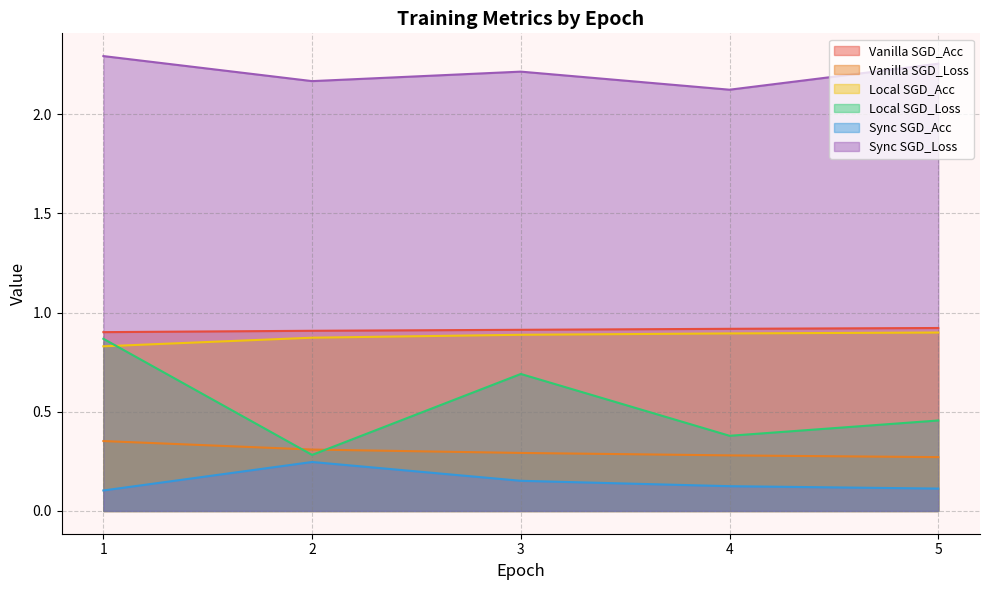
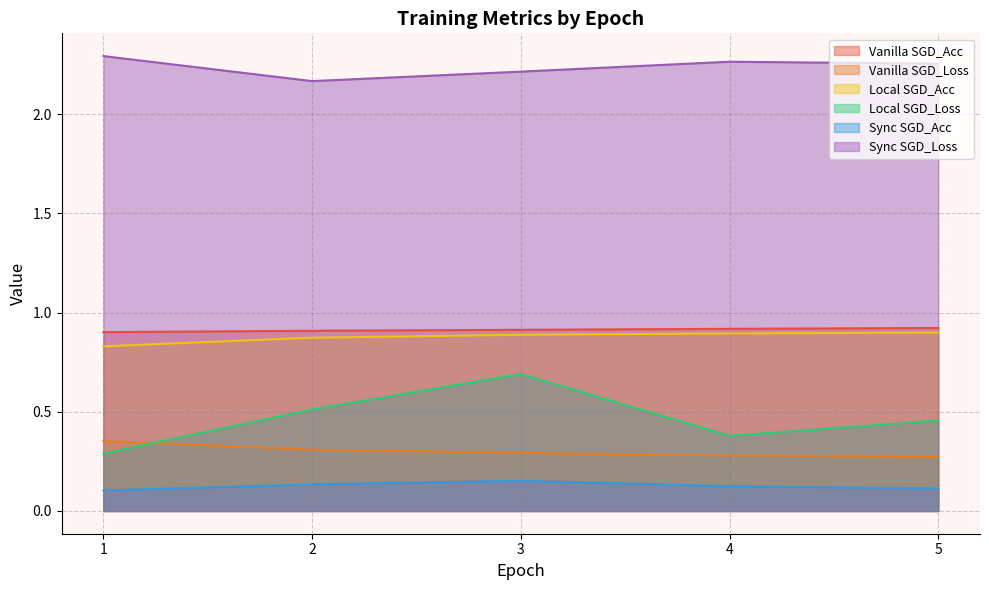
Local SGD_Loss, 1: 0.87 -> 0.29
Local SGD_Loss, 2: 0.28 -> 0.51
Sync SGD_Acc, 2: 0.25 -> 0.13
Sync SGD_Loss, 4: 2.12 -> 2.26
